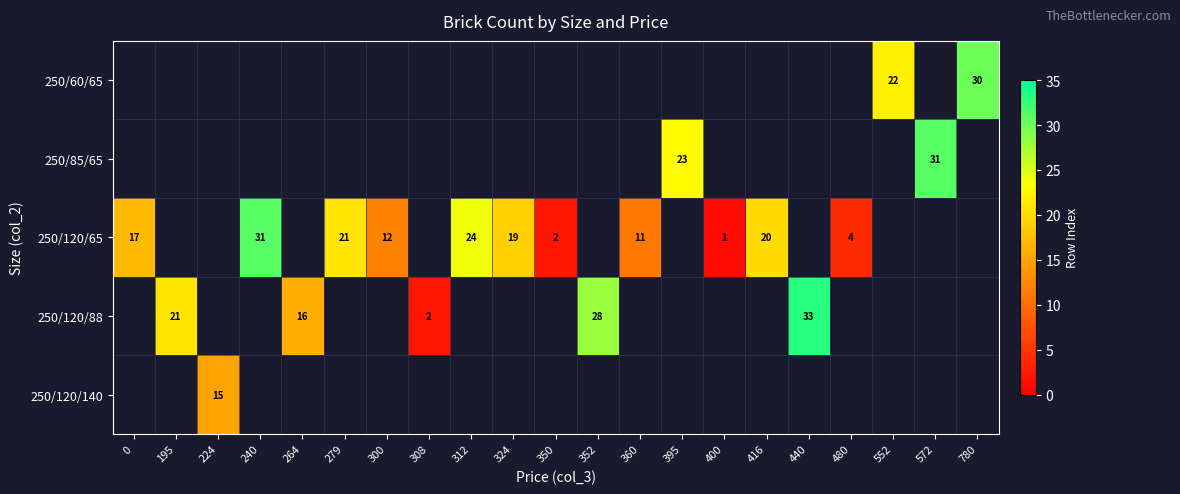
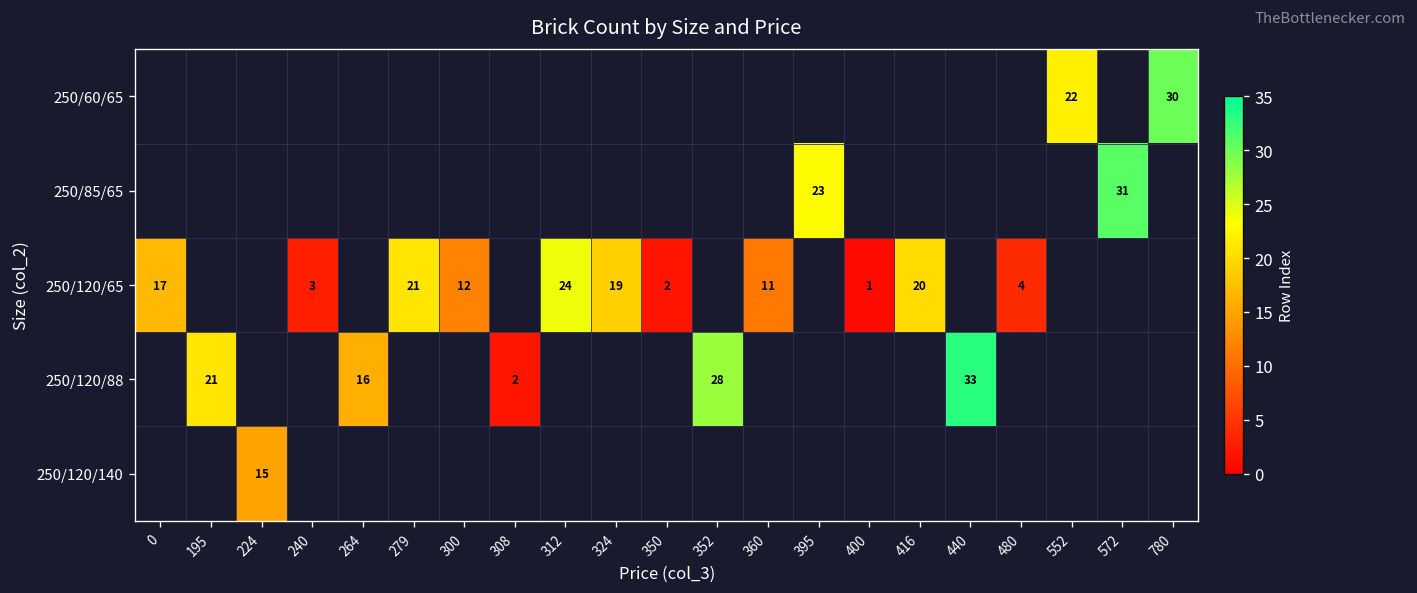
250/120/65, 240: 31 -> 3
